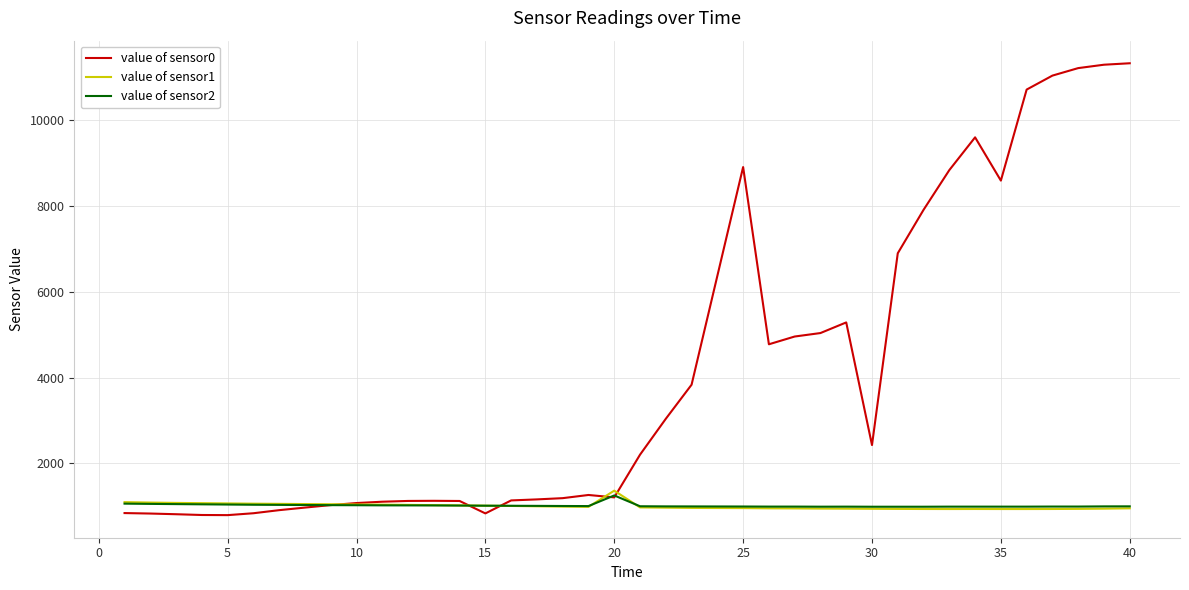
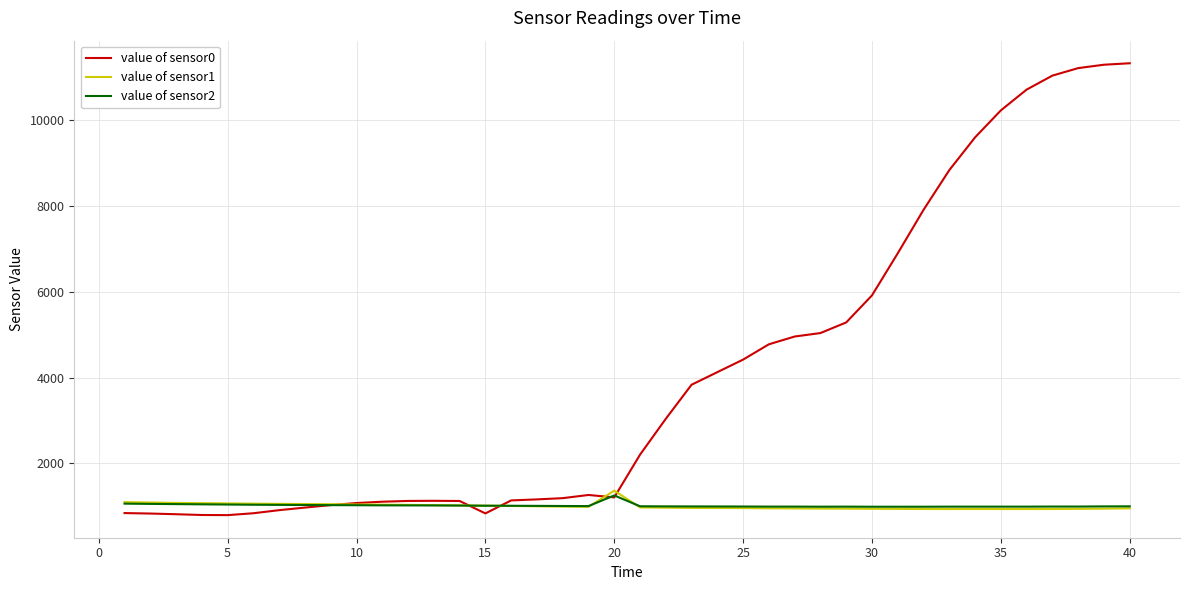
value of sensor0, 25: 8900 -> 4400
value of sensor0, 30: 2400 -> 5900
value of sensor0, 35: 8600 -> 10200
